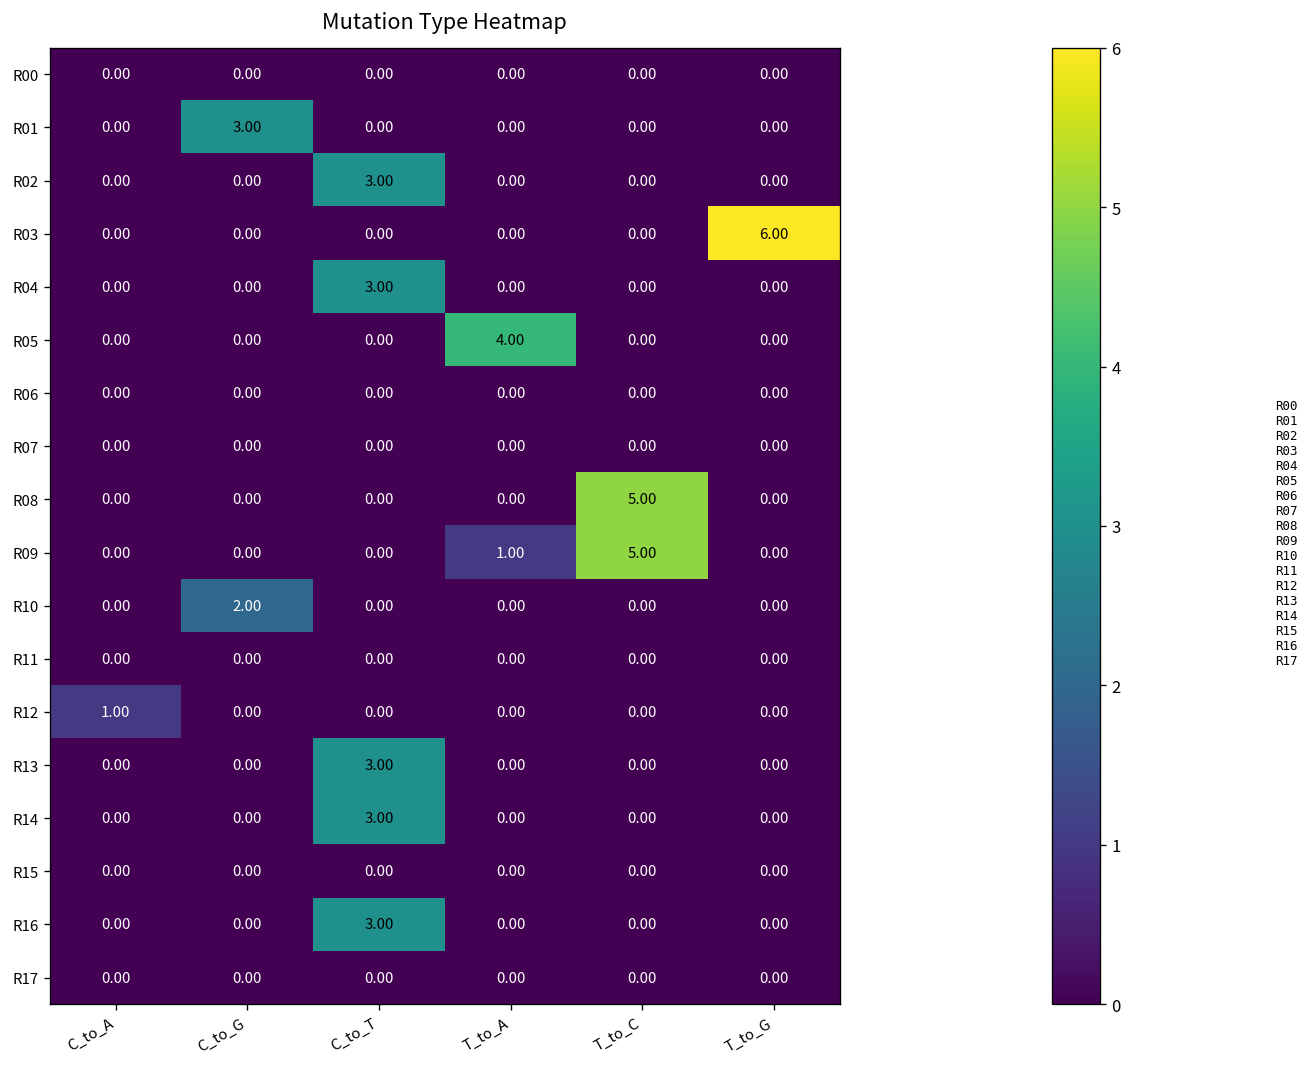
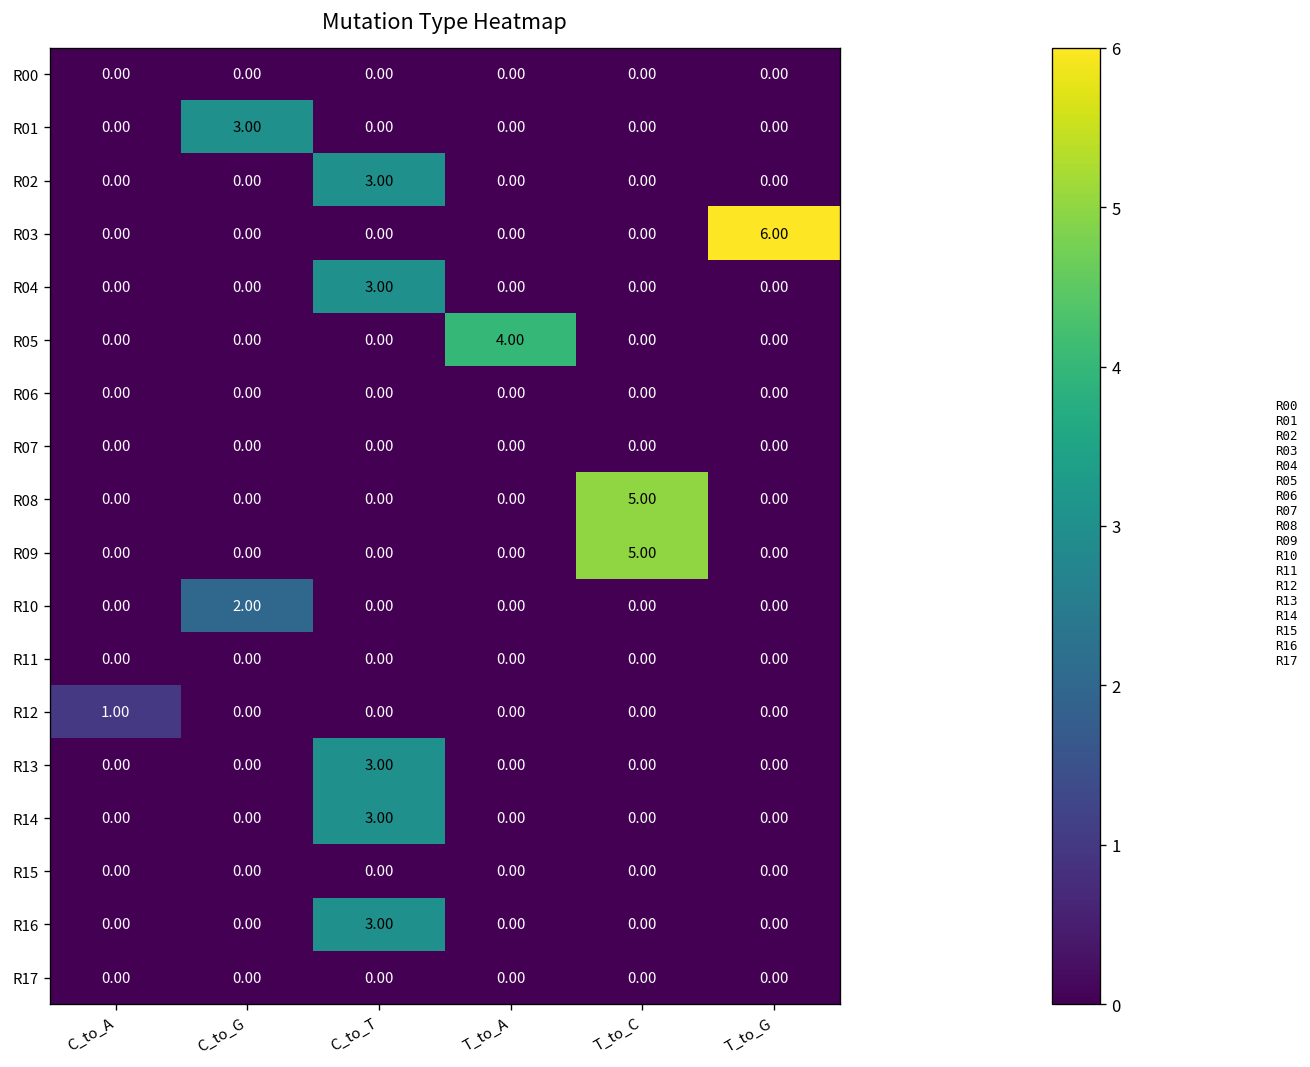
R09, T_to_A: 1.00 -> 0.00
